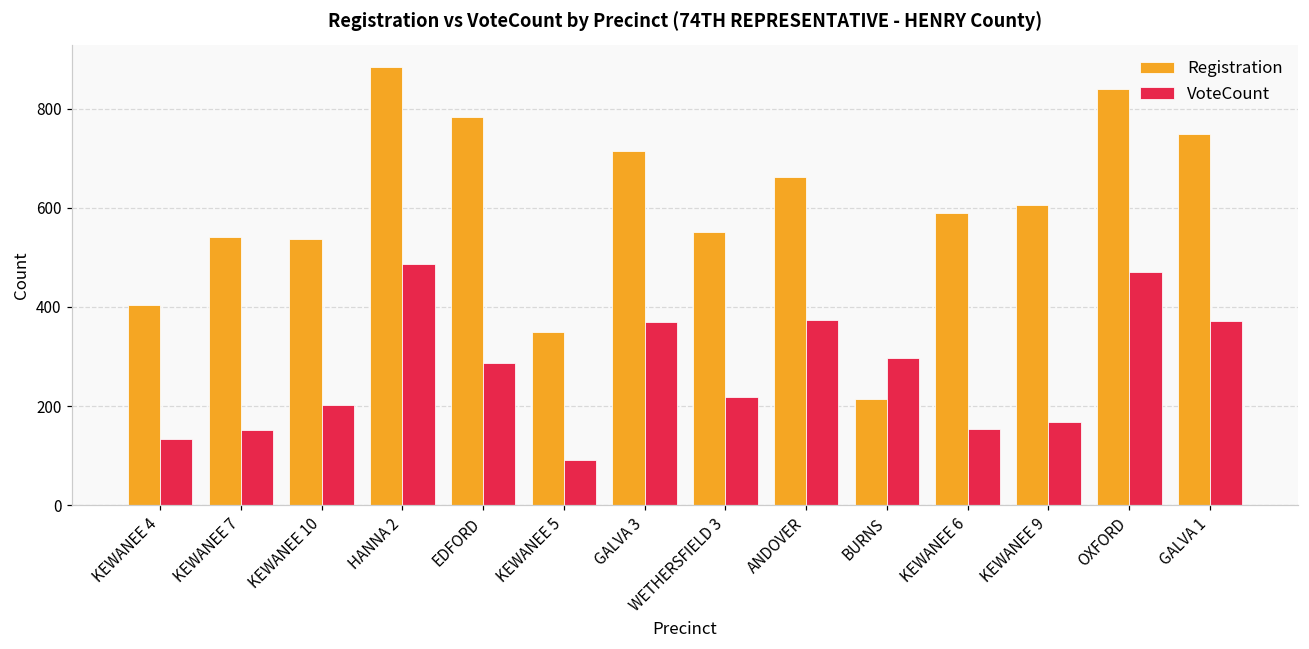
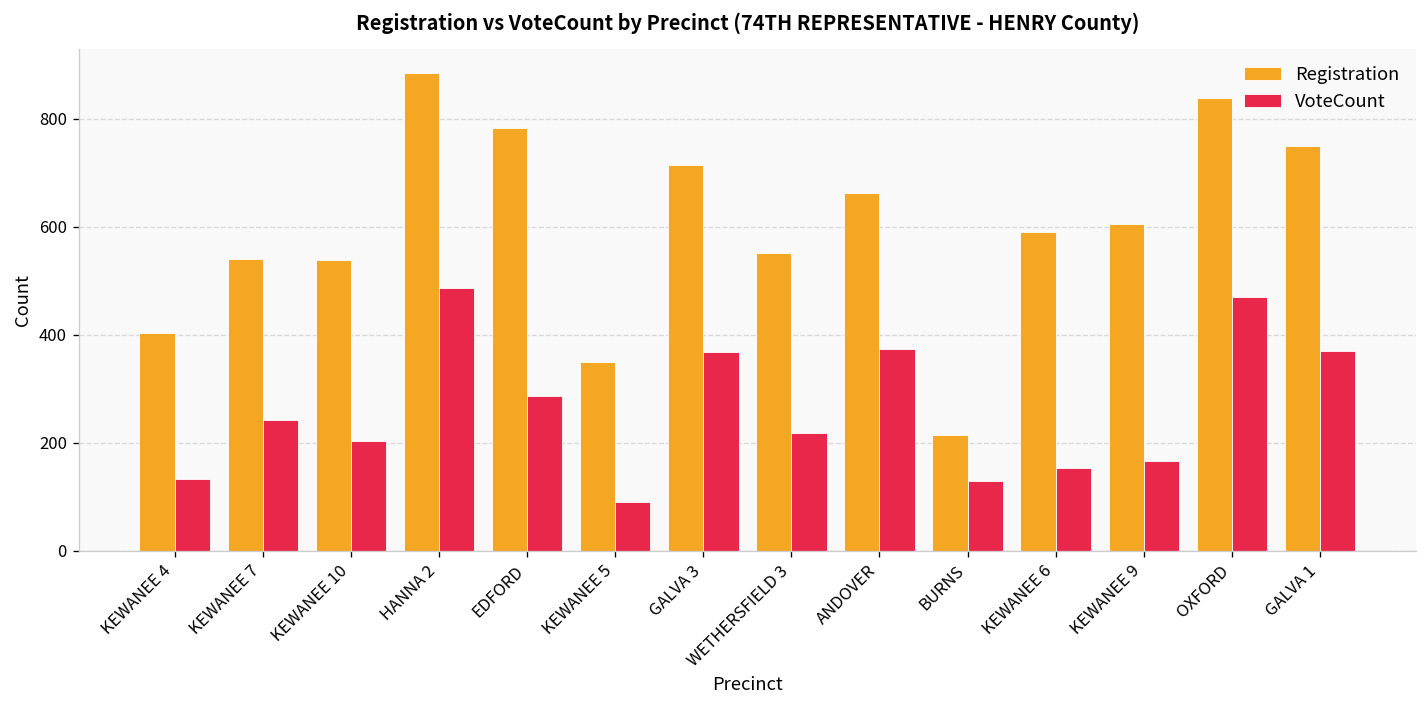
VoteCount, KEWANEE 7: 150 -> 240
VoteCount, BURNS: 300 -> 130
